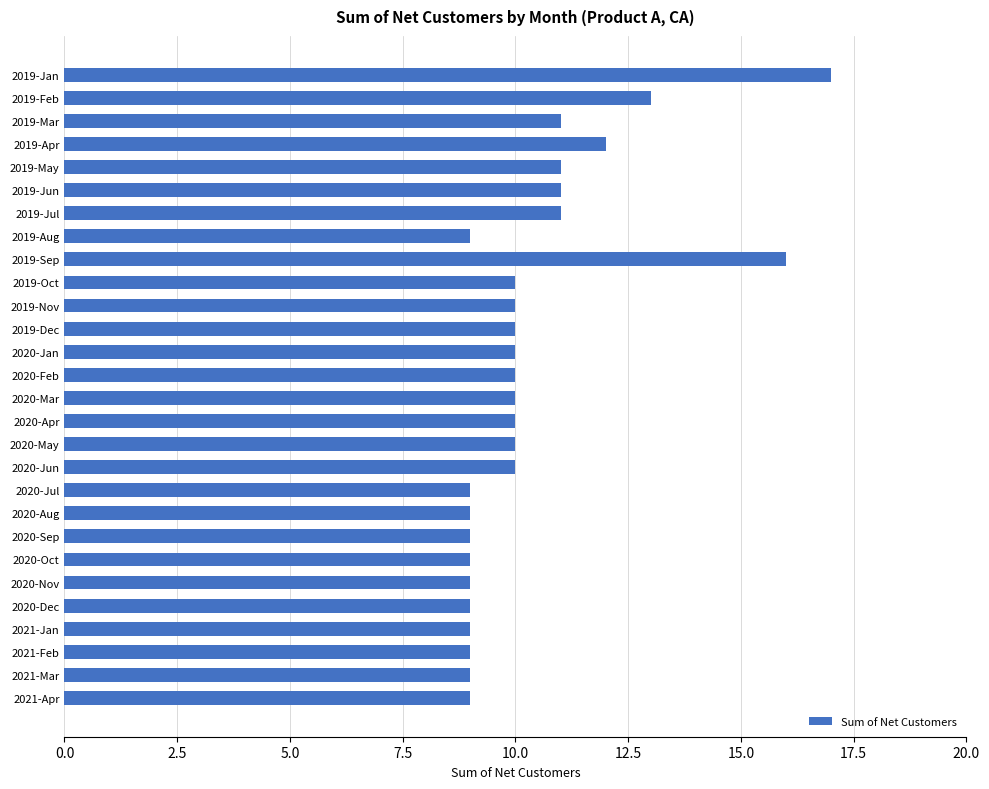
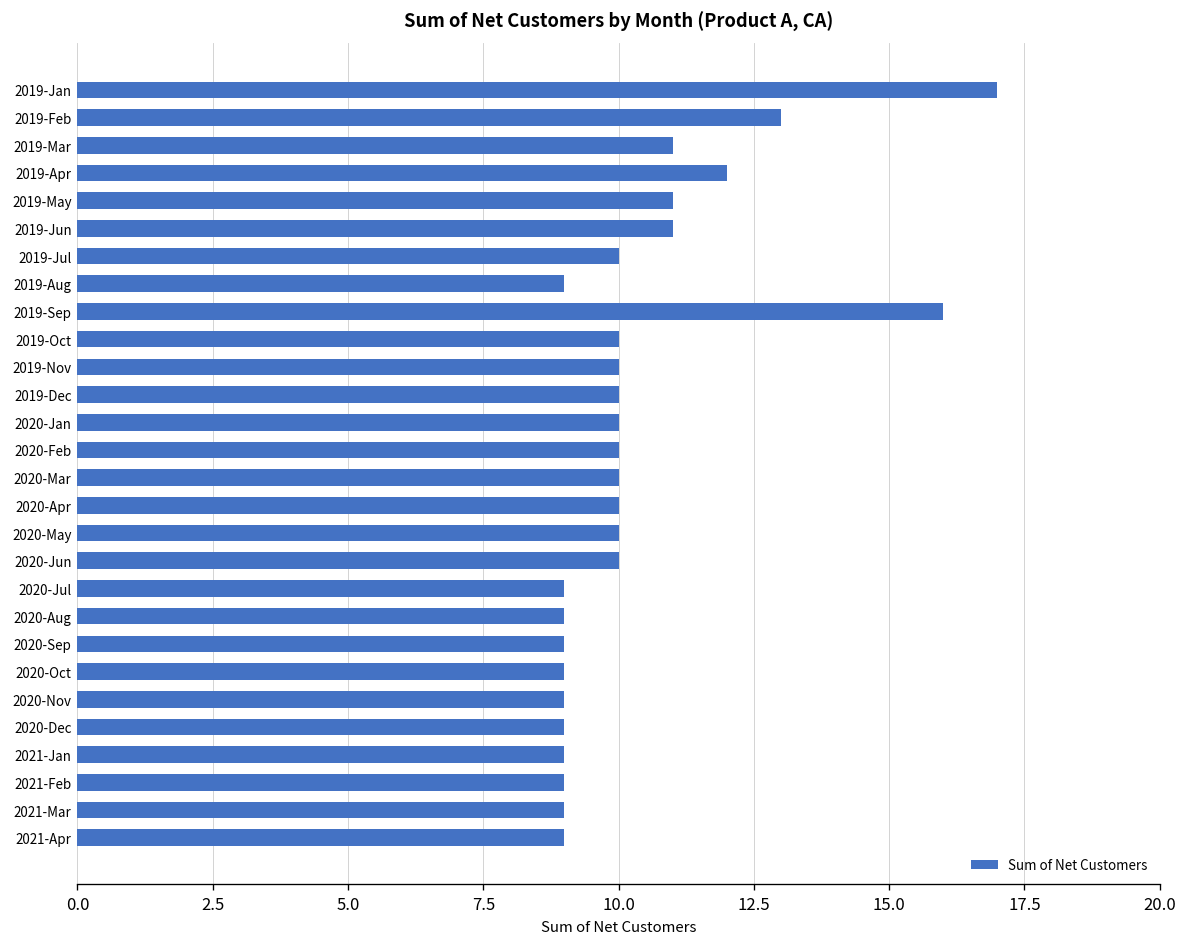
2019-Jul: 11 -> 10
